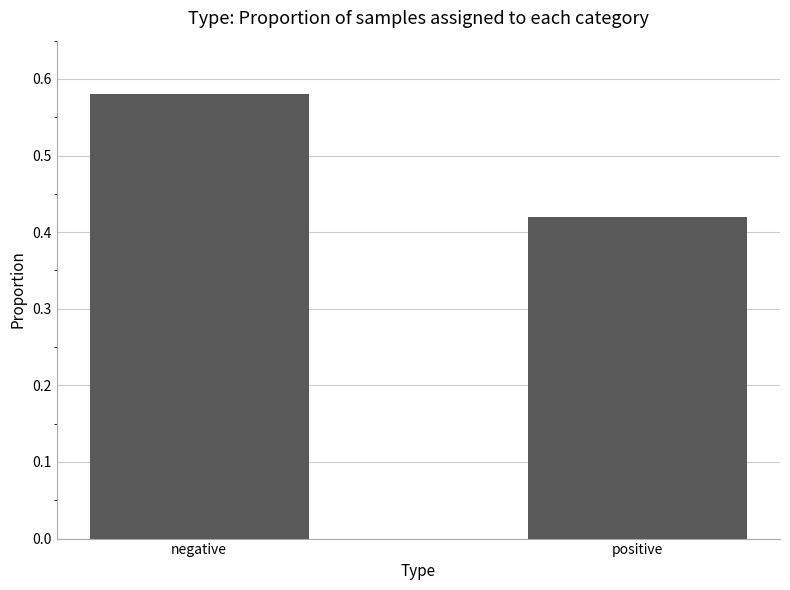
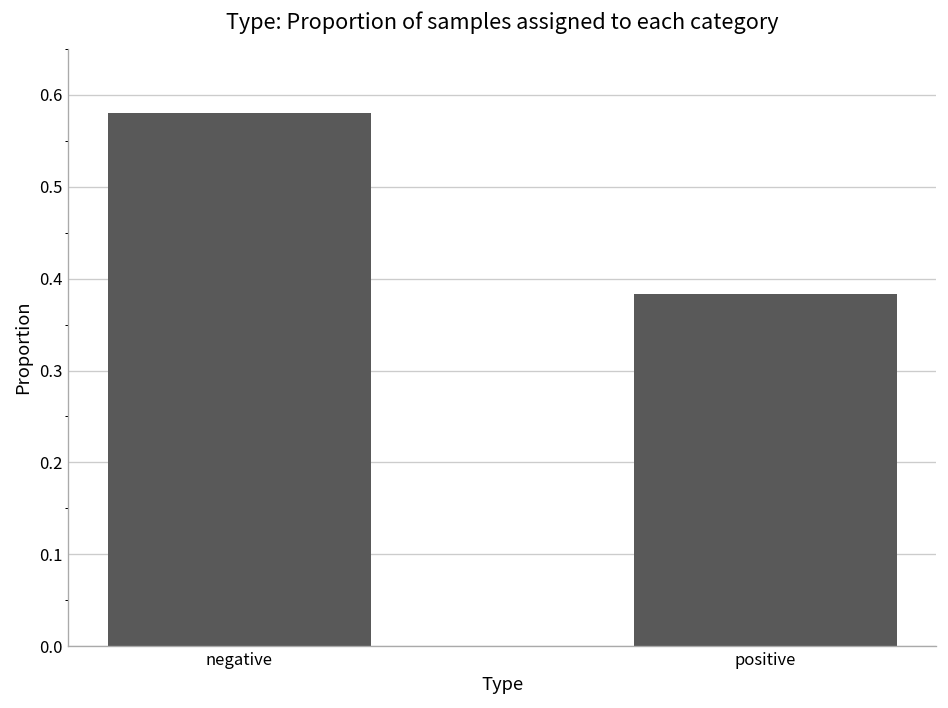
positive: 0.42 -> 0.38
